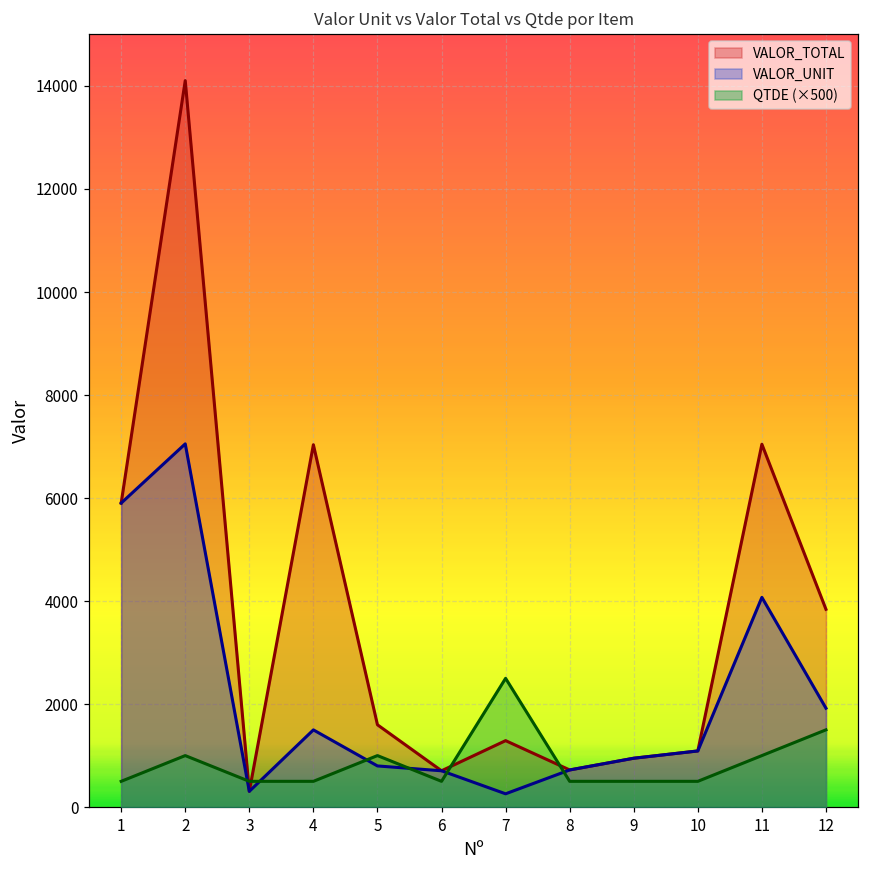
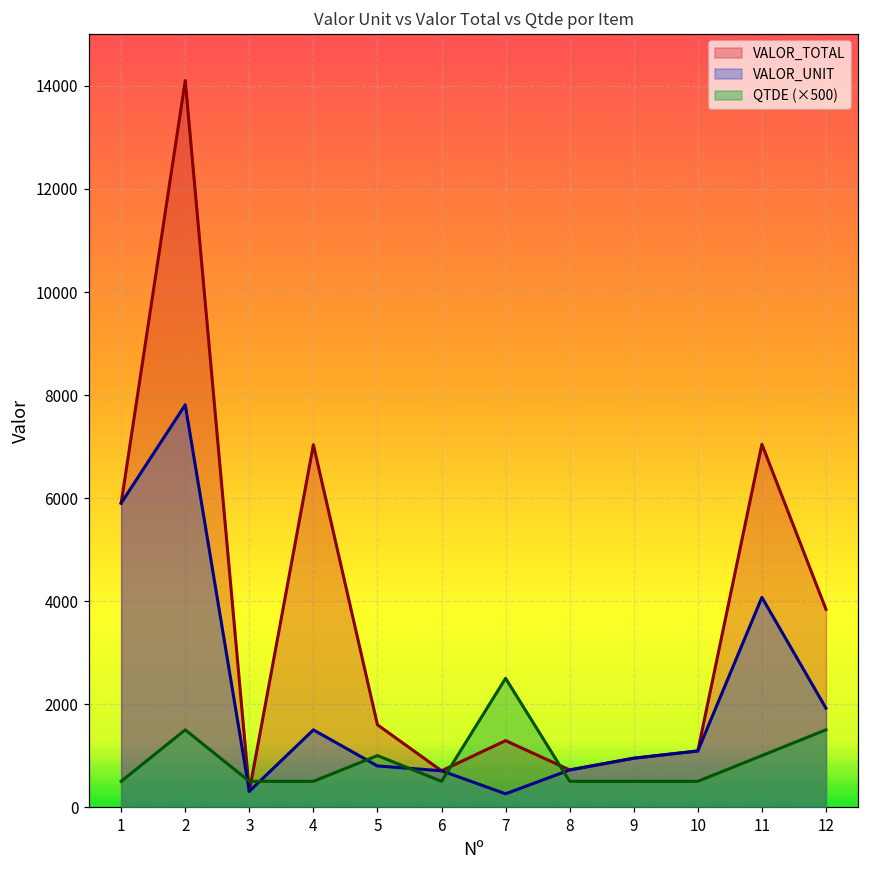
VALOR_UNIT, 2: 7100 -> 7800
QTDE (×500), 2: 1000 -> 1500
